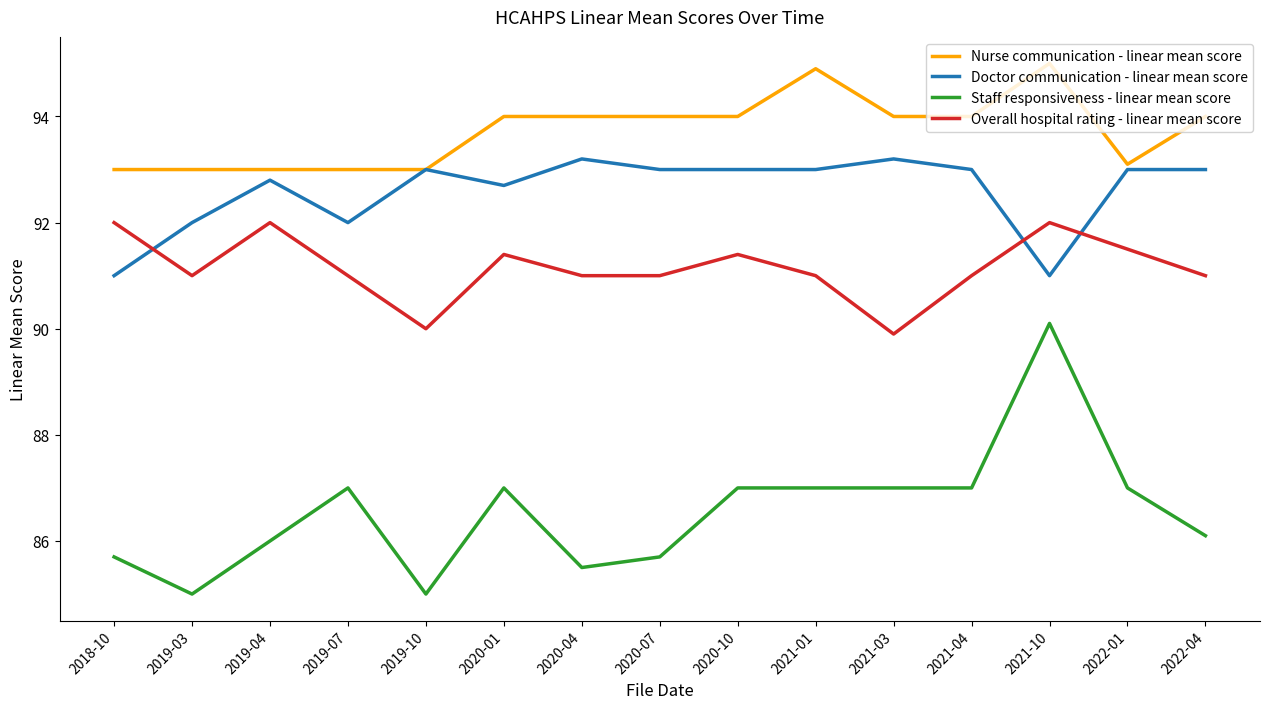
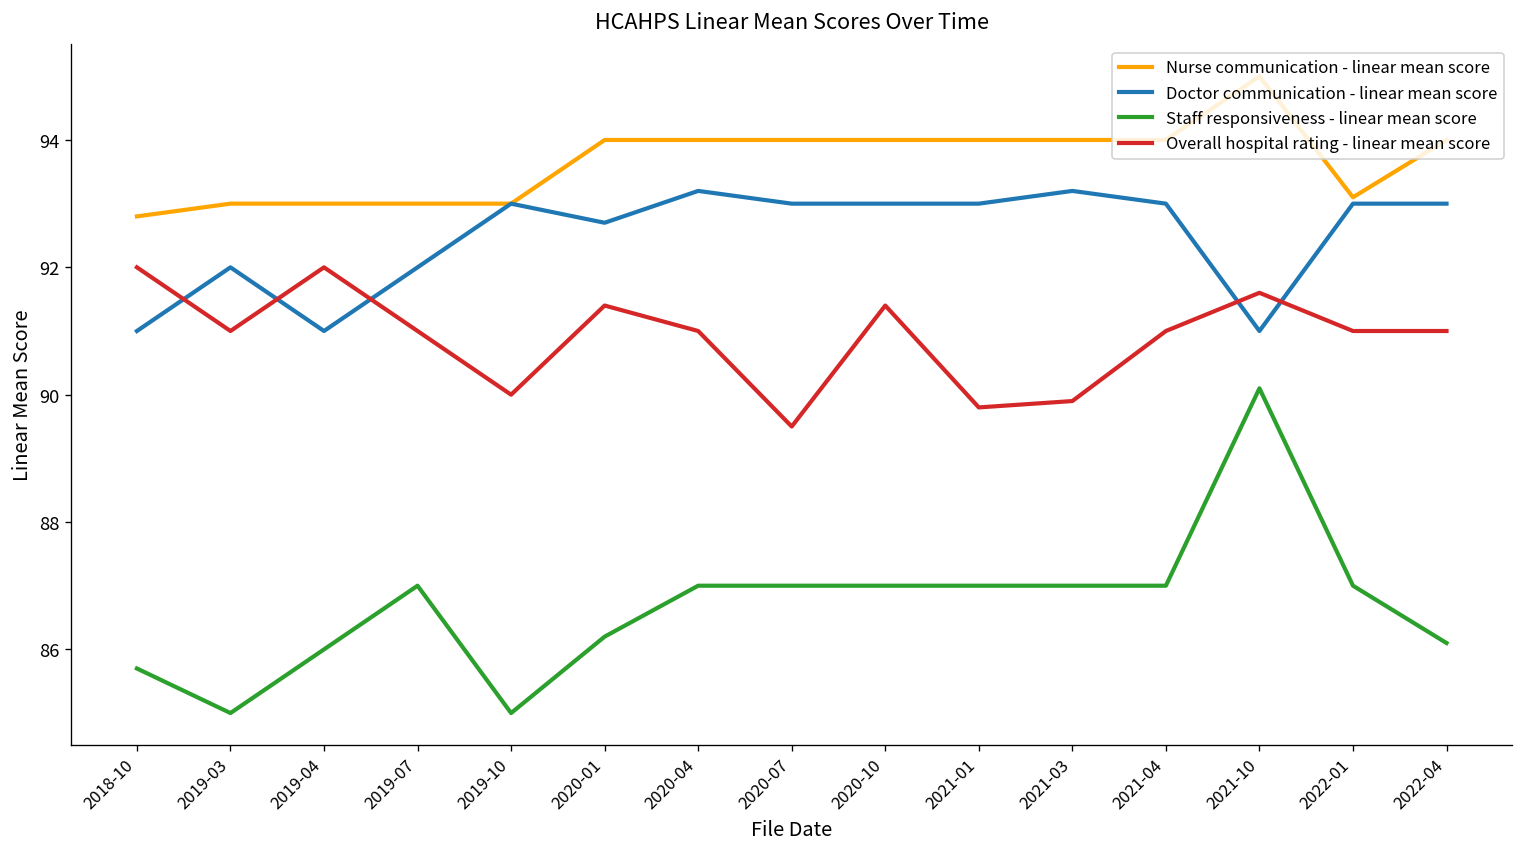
Nurse communication - linear mean score, 2018-10: 93.0 -> 92.8
Doctor communication - linear mean score, 2019-04: 92.8 -> 91.0
Staff responsiveness - linear mean score, 2020-01: 87.0 -> 86.2
Staff responsiveness - linear mean score, 2020-04: 85.5 -> 87.0
Staff responsiveness - linear mean score, 2020-07: 85.7 -> 87.0
Overall hospital rating - linear mean score, 2020-07: 91.0 -> 89.5
Nurse communication - linear mean score, 2021-01: 94.9 -> 94.0
Overall hospital rating - linear mean score, 2021-01: 91.0 -> 89.8
Overall hospital rating - linear mean score, 2021-10: 92.0 -> 91.6
Overall hospital rating - linear mean score, 2022-01: 91.5 -> 91.0
